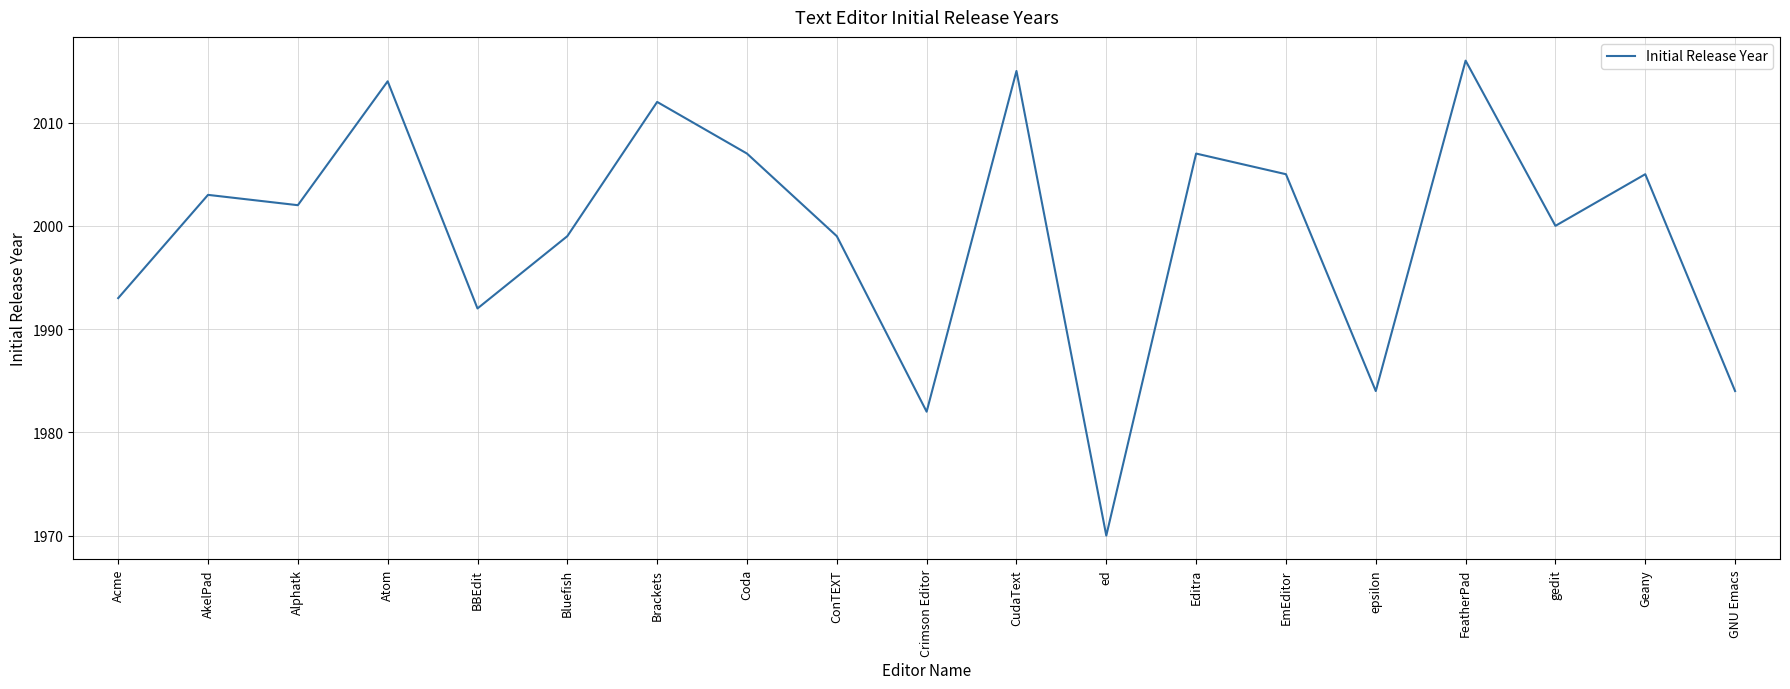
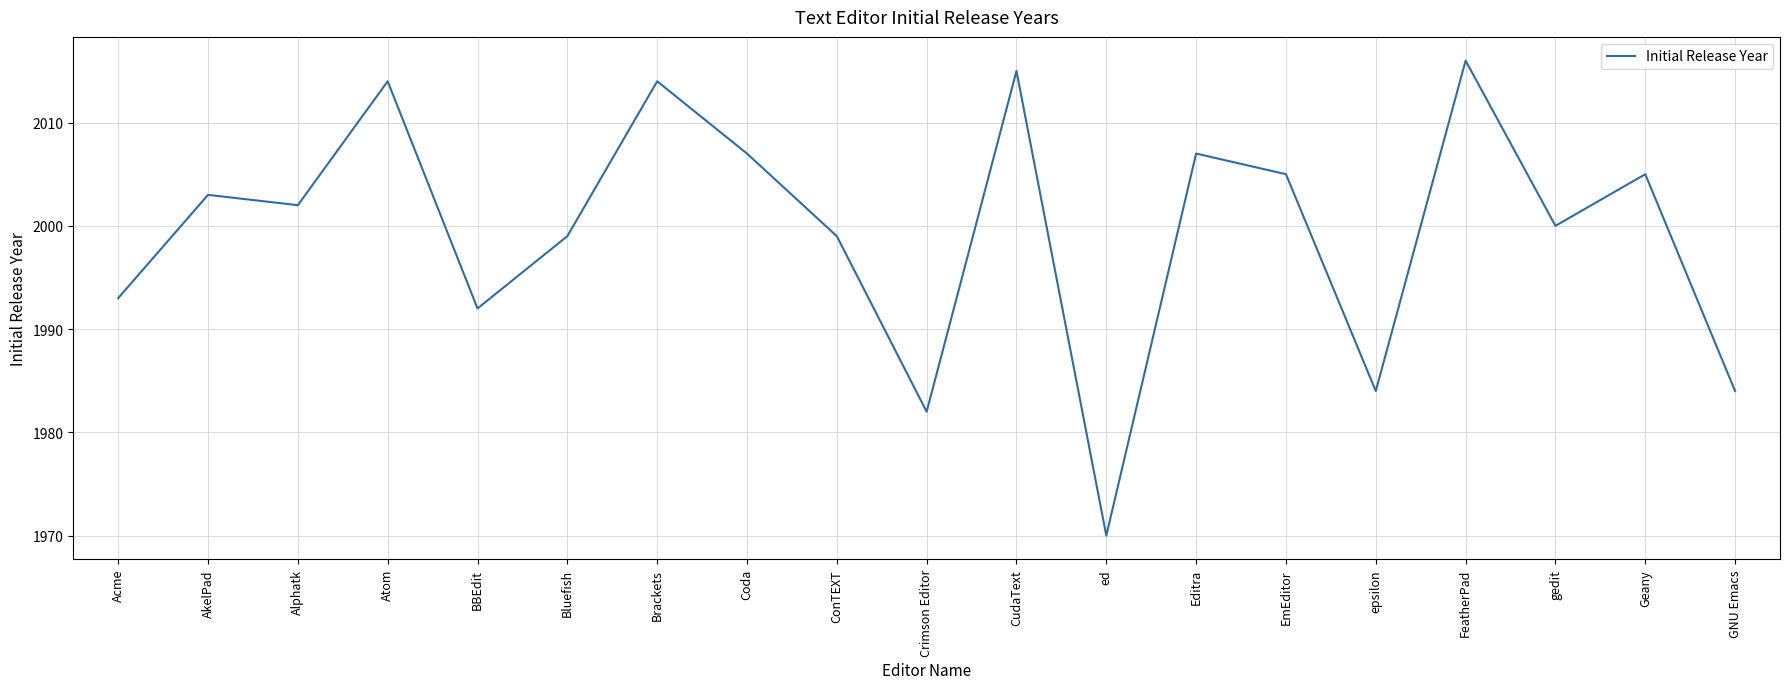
Brackets: 2012 -> 2014
